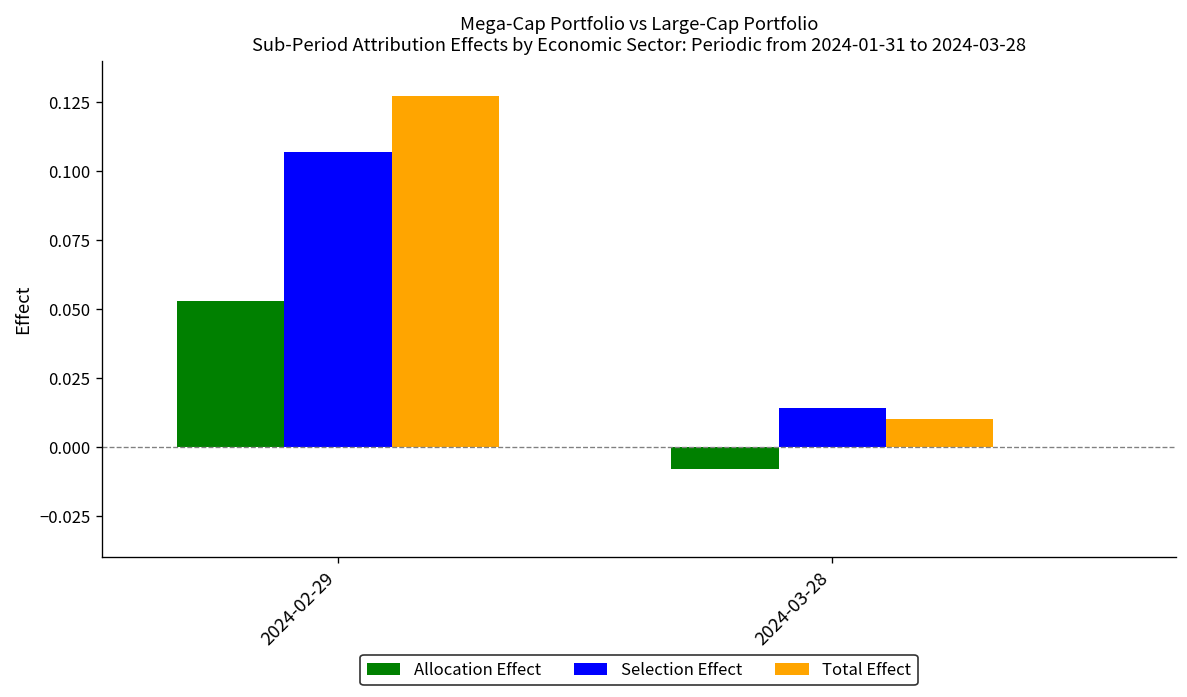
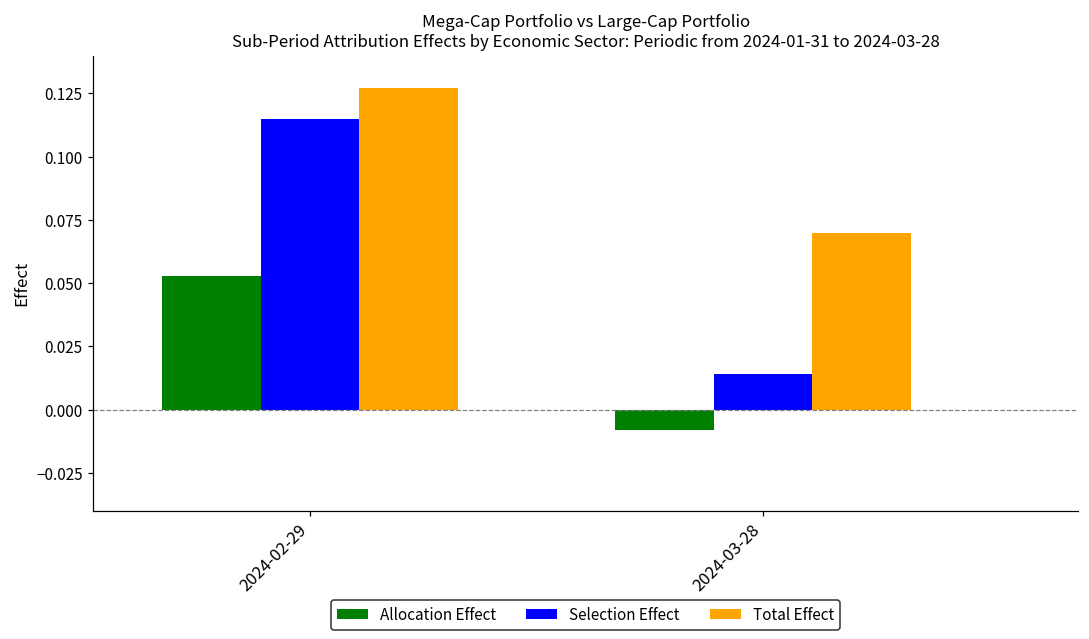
Selection Effect, 2024-02-29: 0.107 -> 0.115
Total Effect, 2024-03-28: 0.01 -> 0.07
